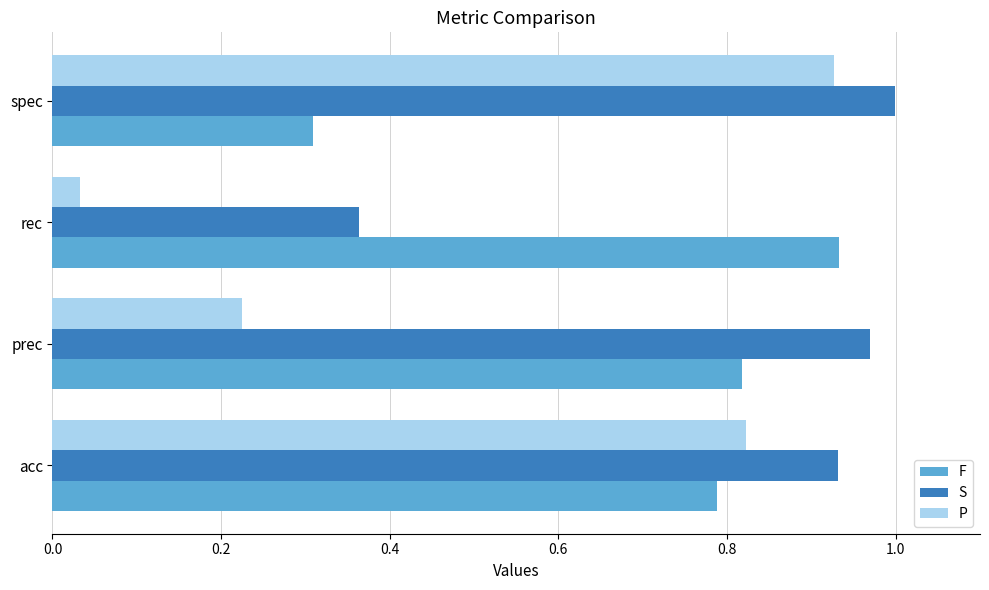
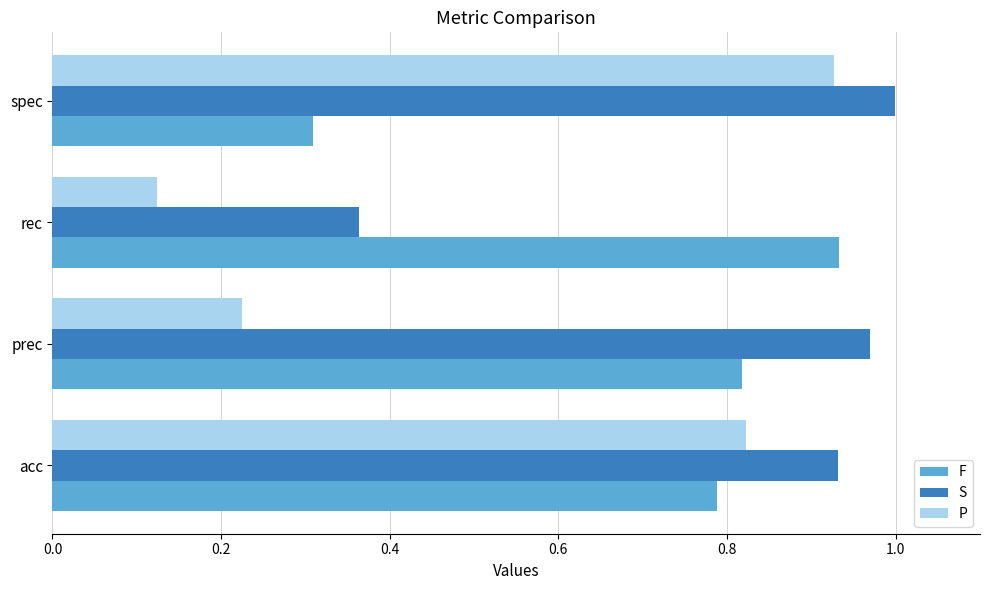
P, rec: 0.03 -> 0.12
